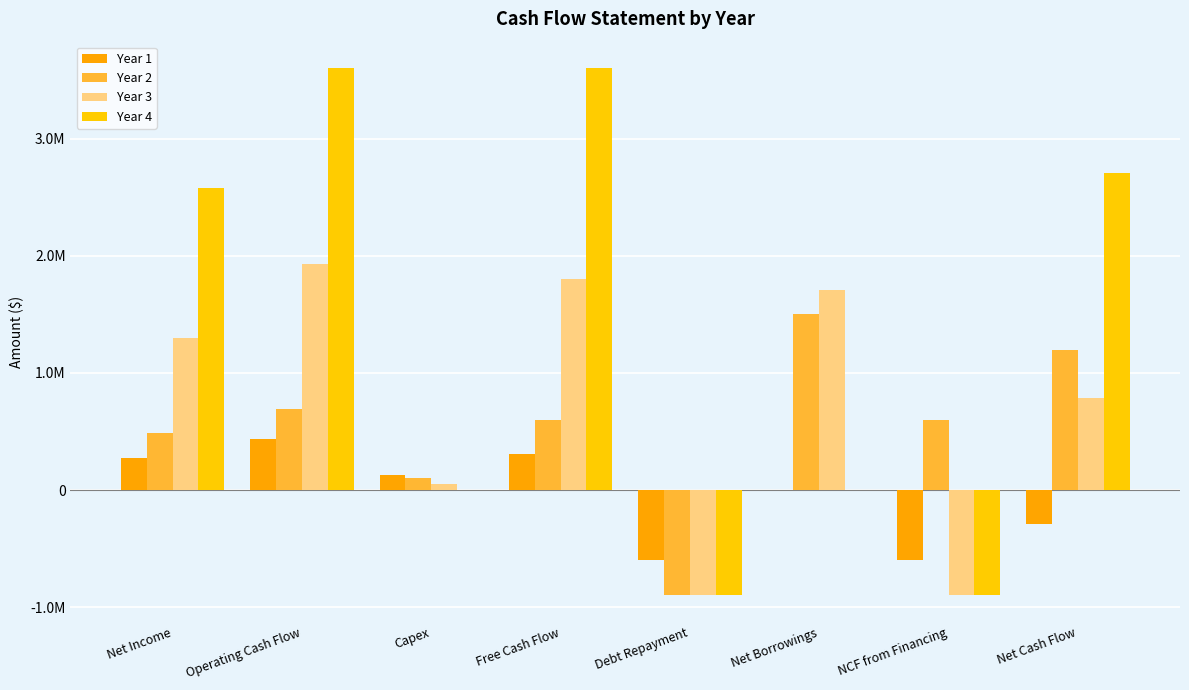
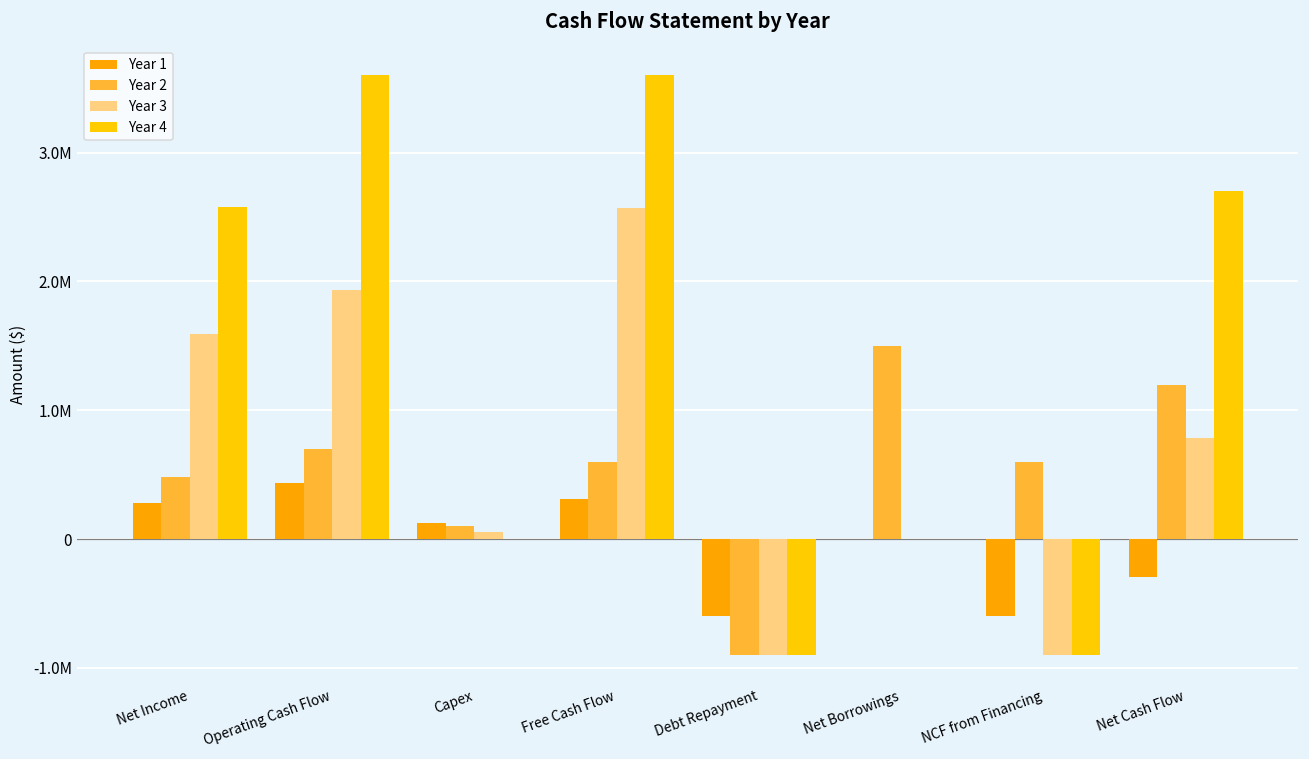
Year 3, Net Income: 1300000 -> 1590000
Year 3, Free Cash Flow: 1800000 -> 2570000
Year 3, Net Borrowings: 1710000 -> 0
